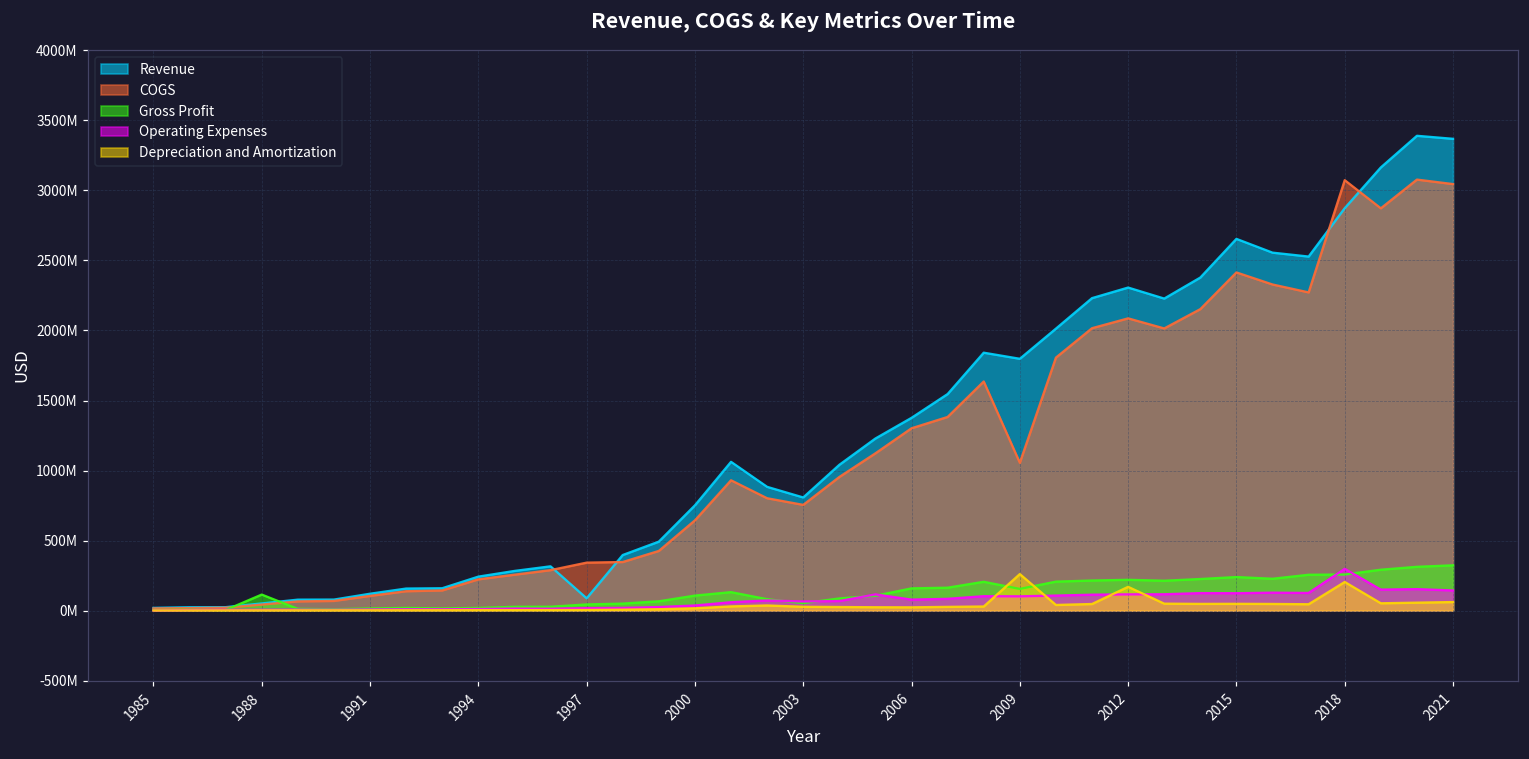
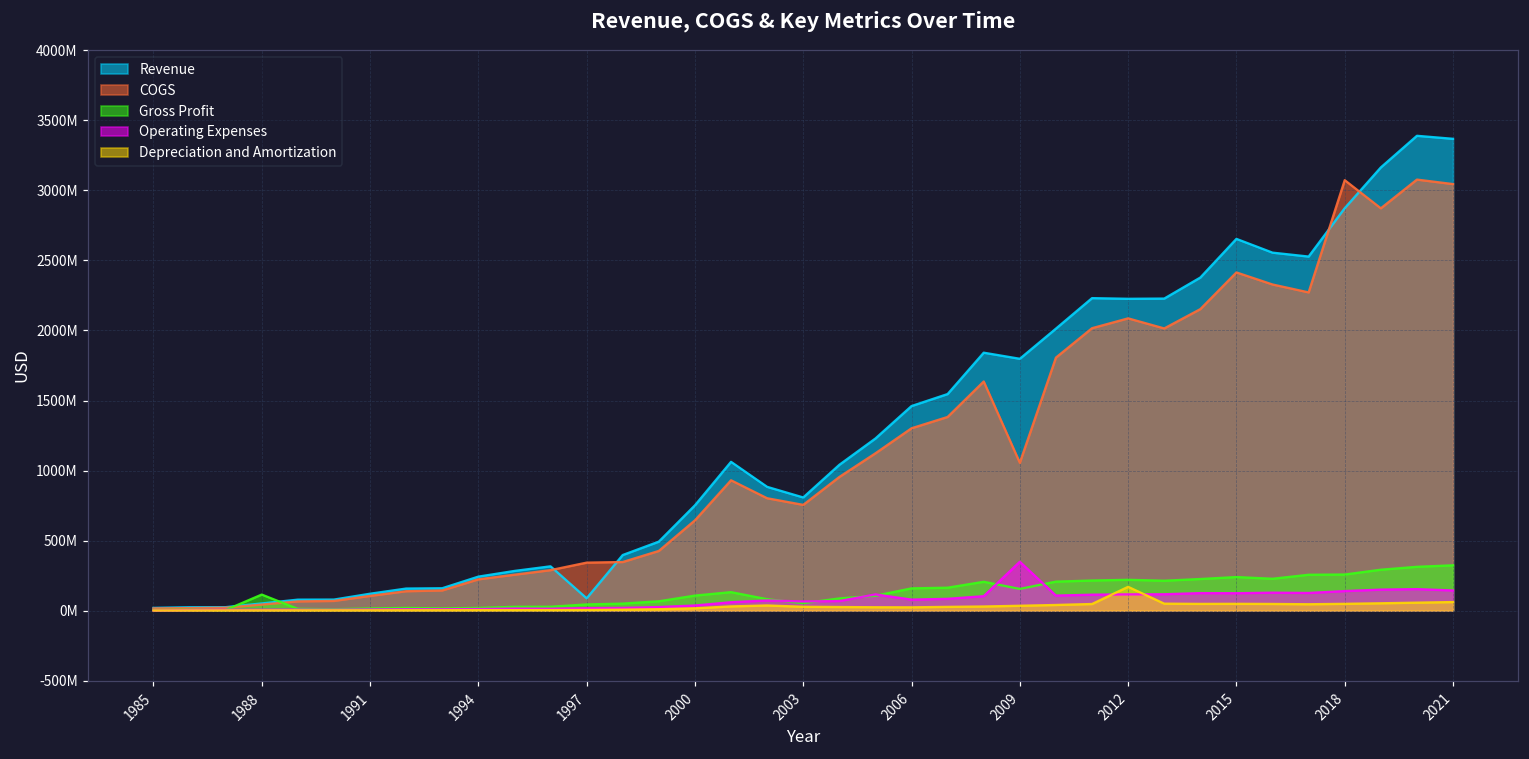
Revenue, 2006: 1380000000 -> 1460000000
Operating Expenses, 2009: 100000000 -> 350000000
Depreciation and Amortization, 2009: 260000000 -> 30000000
Revenue, 2012: 2310000000 -> 2230000000
Operating Expenses, 2018: 300000000 -> 140000000
Depreciation and Amortization, 2018: 200000000 -> 50000000
